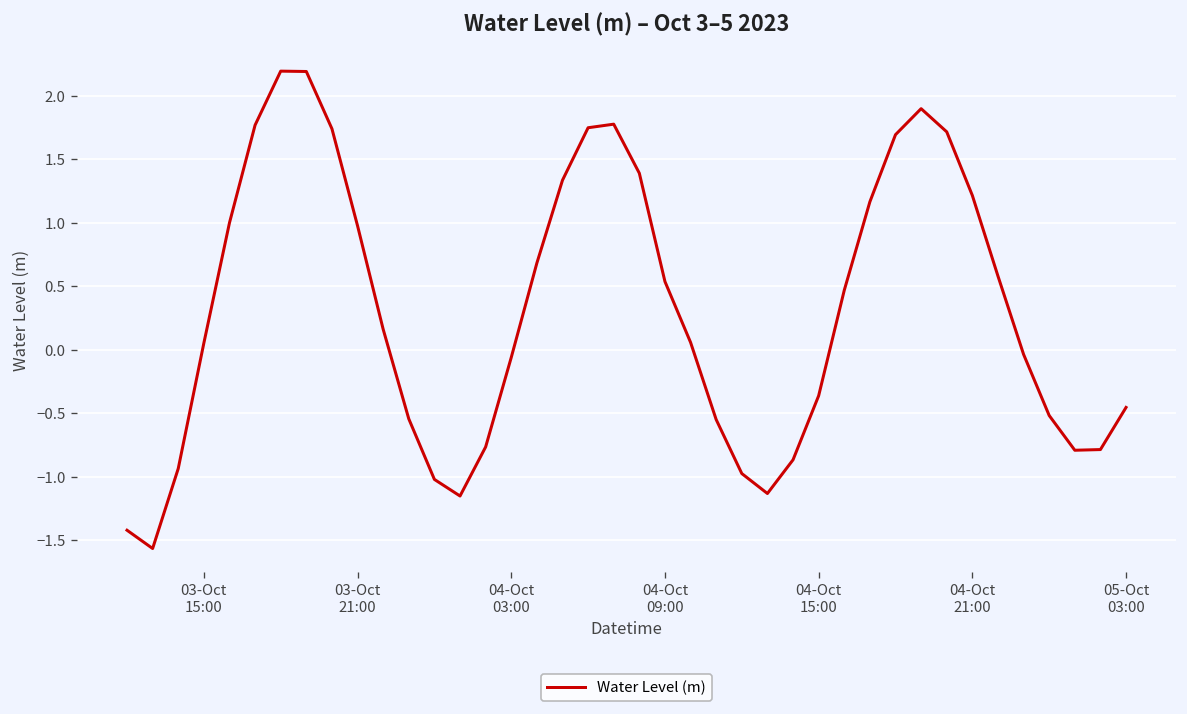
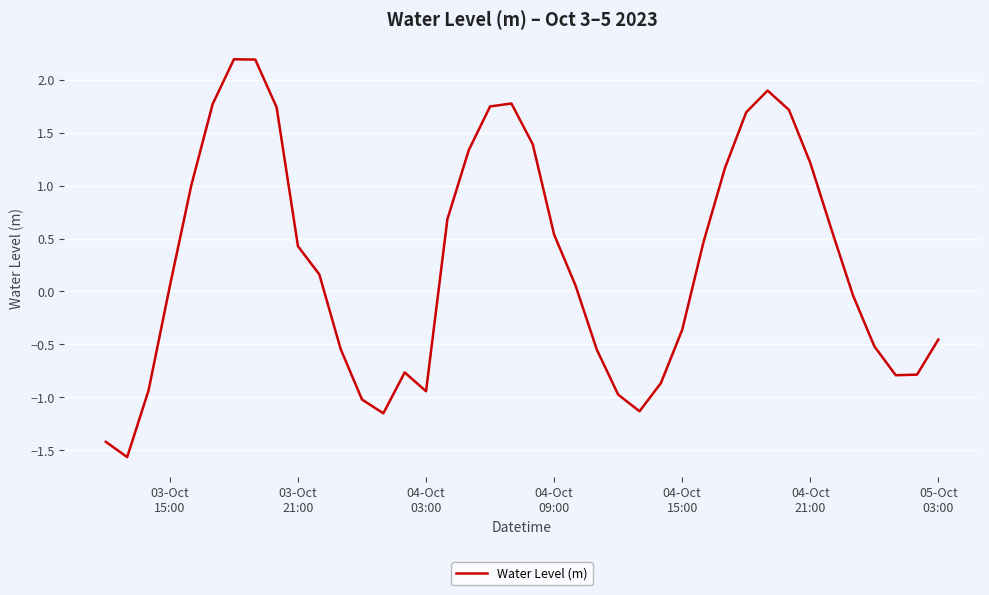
03-Oct 21:00: 0.98 -> 0.43
04-Oct 03:00: -0.06 -> -0.94
